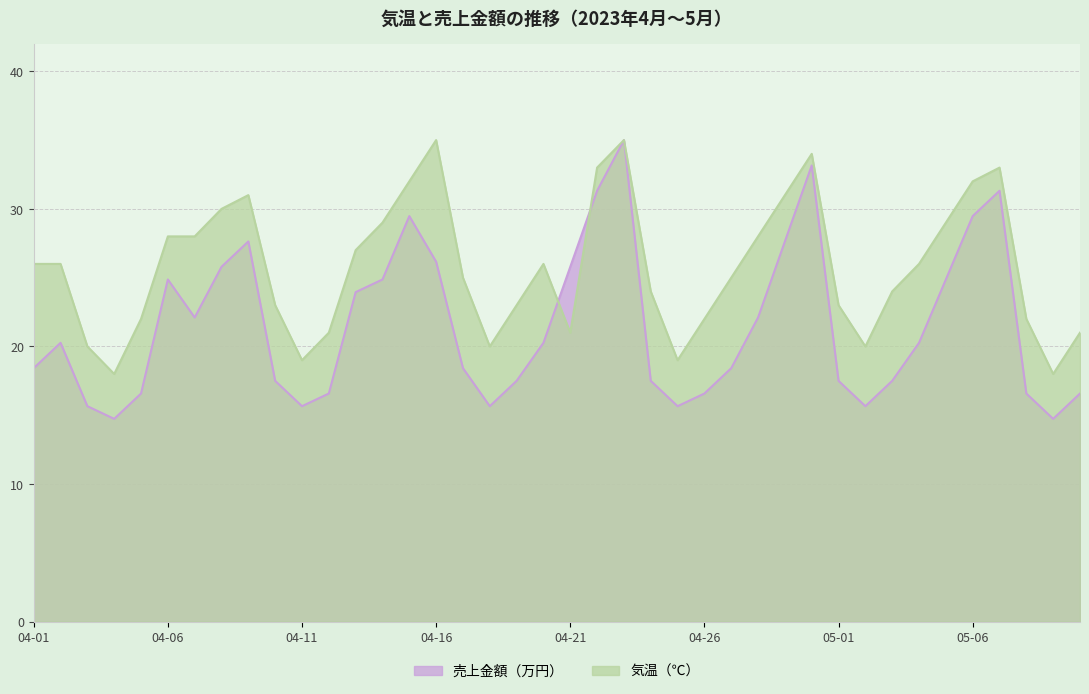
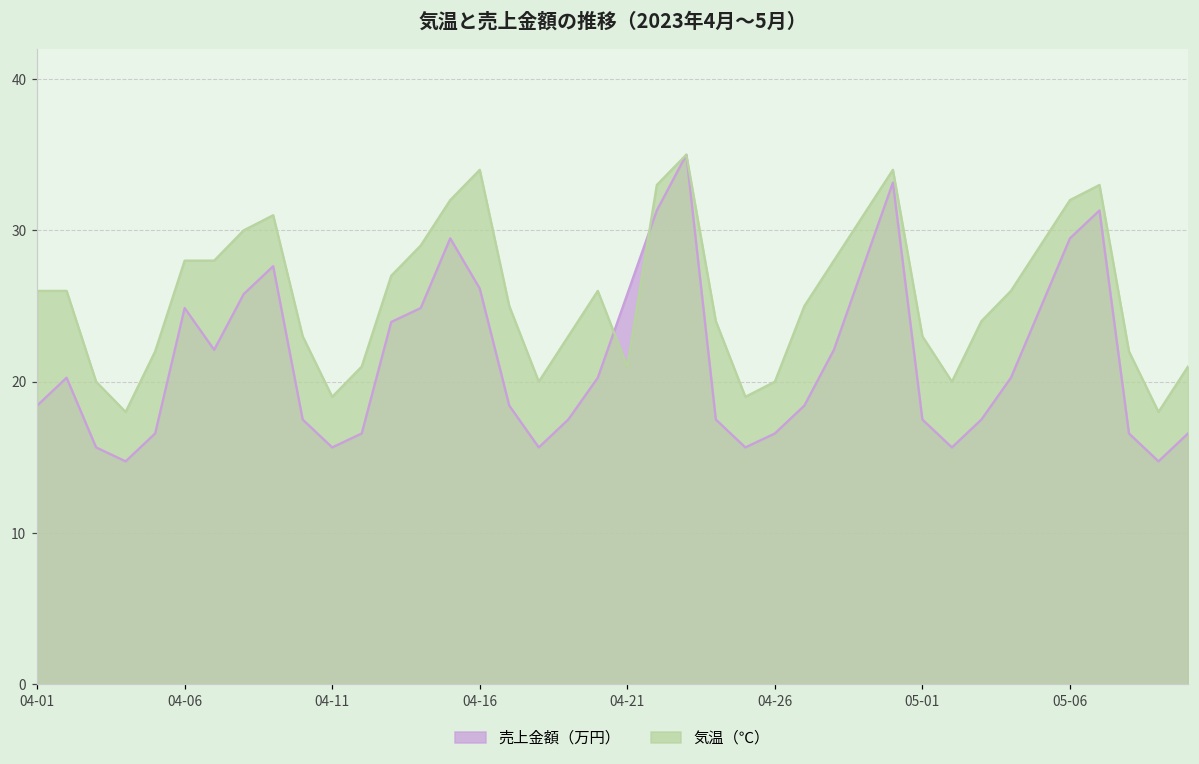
気温（℃）, 04-16: 35 -> 34
気温（℃）, 04-26: 22 -> 20
